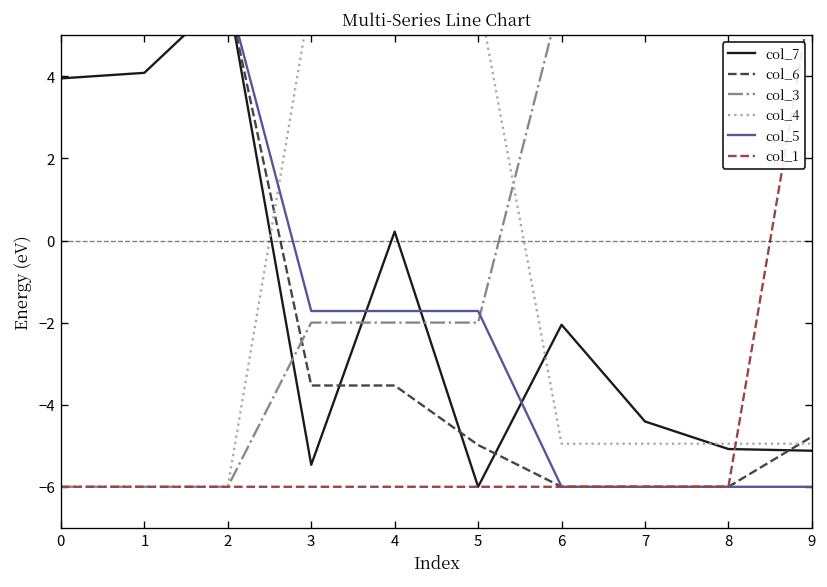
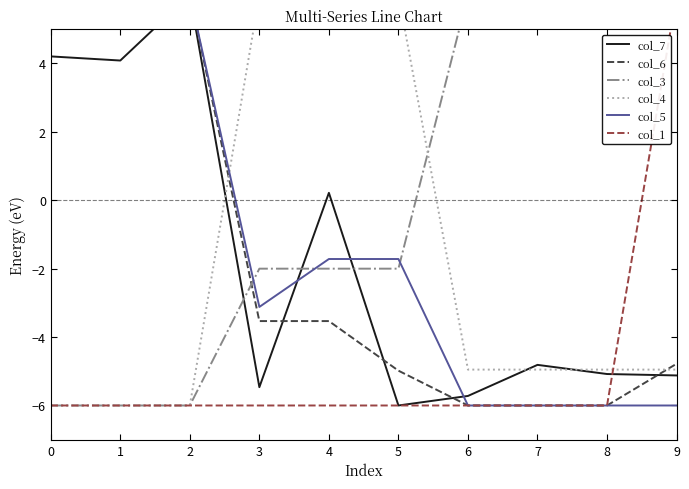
col_7, 0: 3.9 -> 4.2
col_5, 3: -1.7 -> -3.1
col_7, 6: -2.1 -> -5.7
col_7, 7: -4.4 -> -4.8
